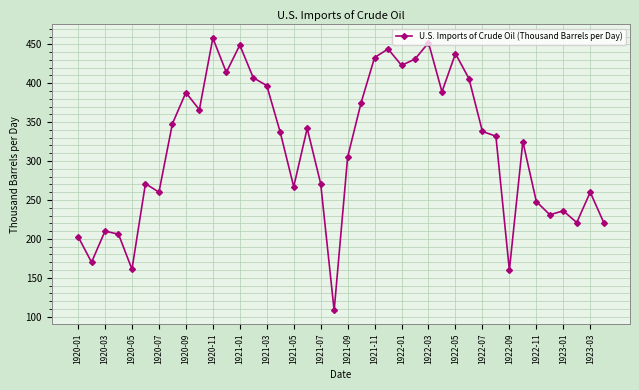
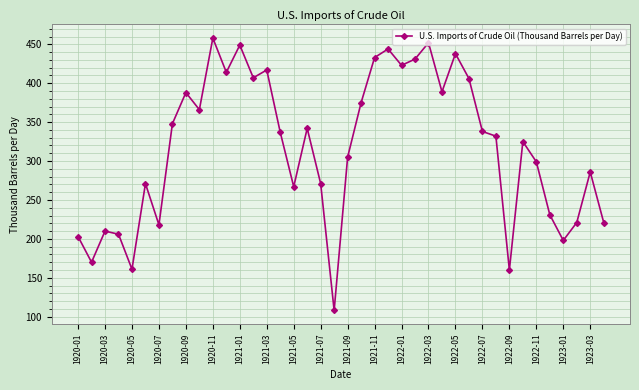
1920-07: 260 -> 220
1921-03: 400 -> 420
1922-11: 250 -> 300
1923-01: 240 -> 200
1923-03: 260 -> 290
